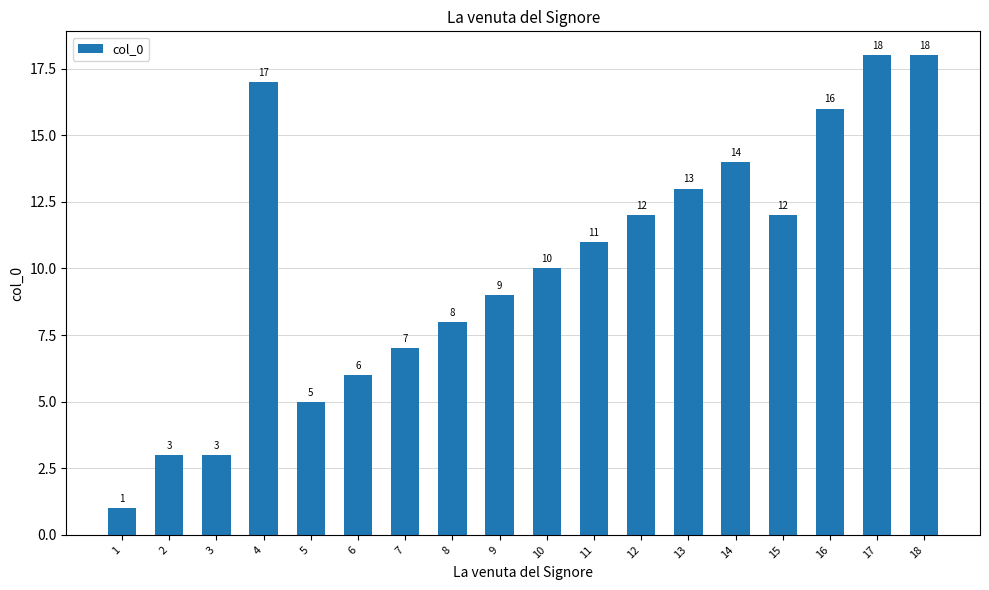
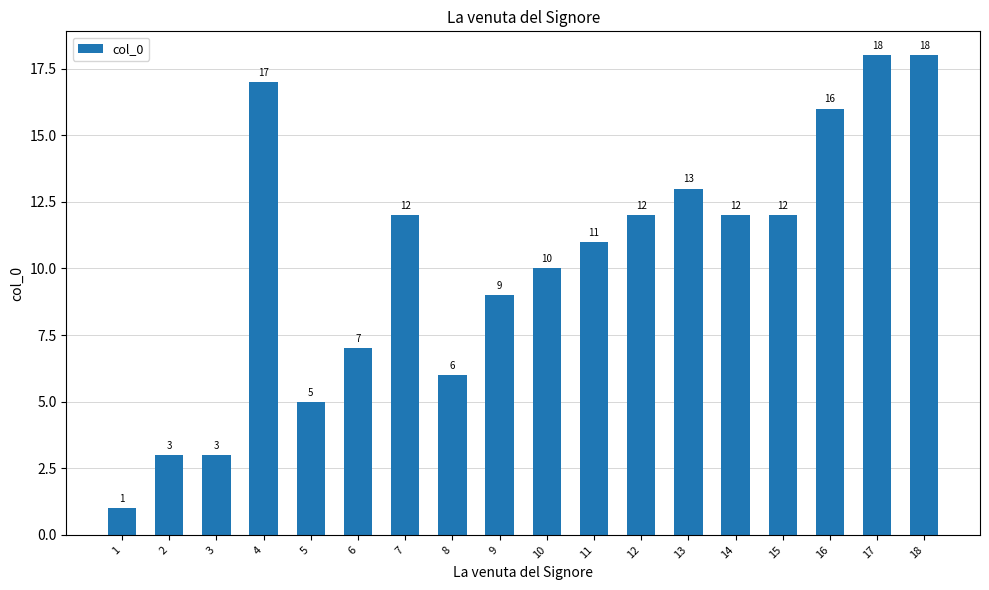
6: 6 -> 7
7: 7 -> 12
8: 8 -> 6
14: 14 -> 12
